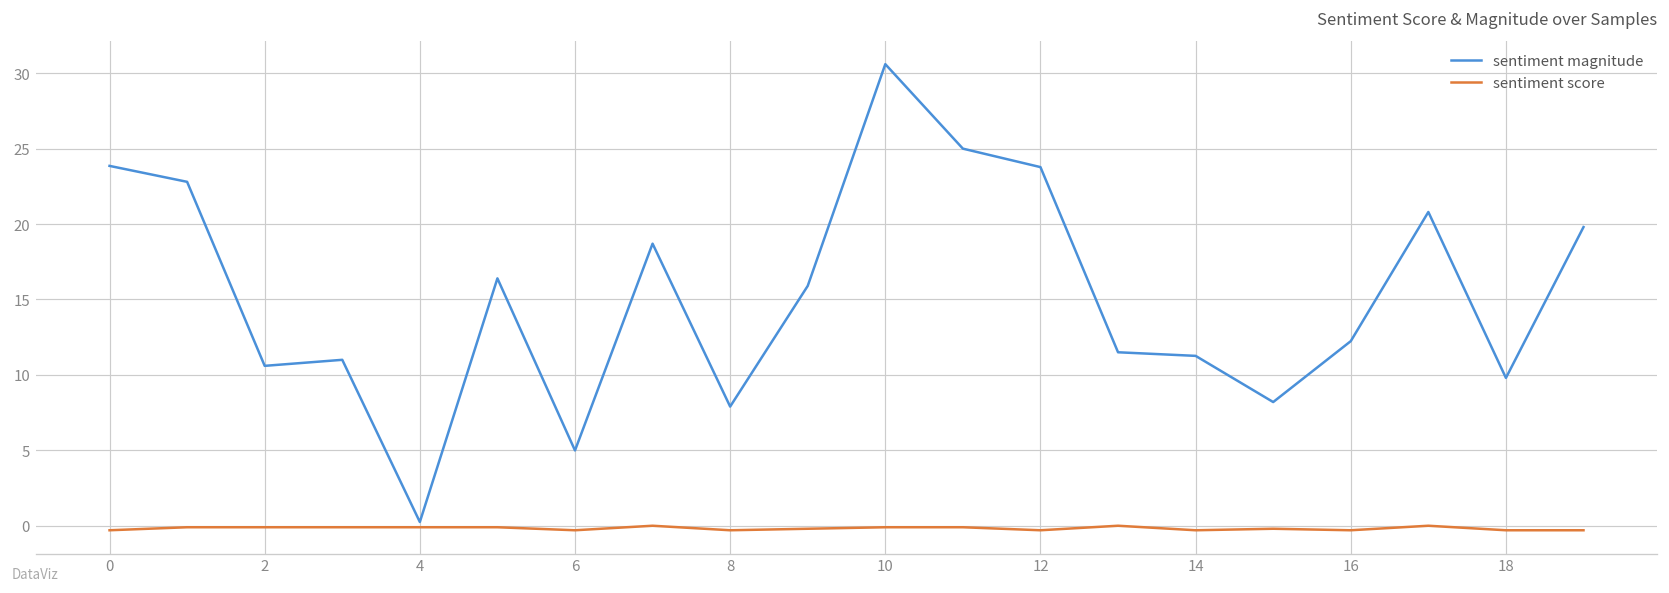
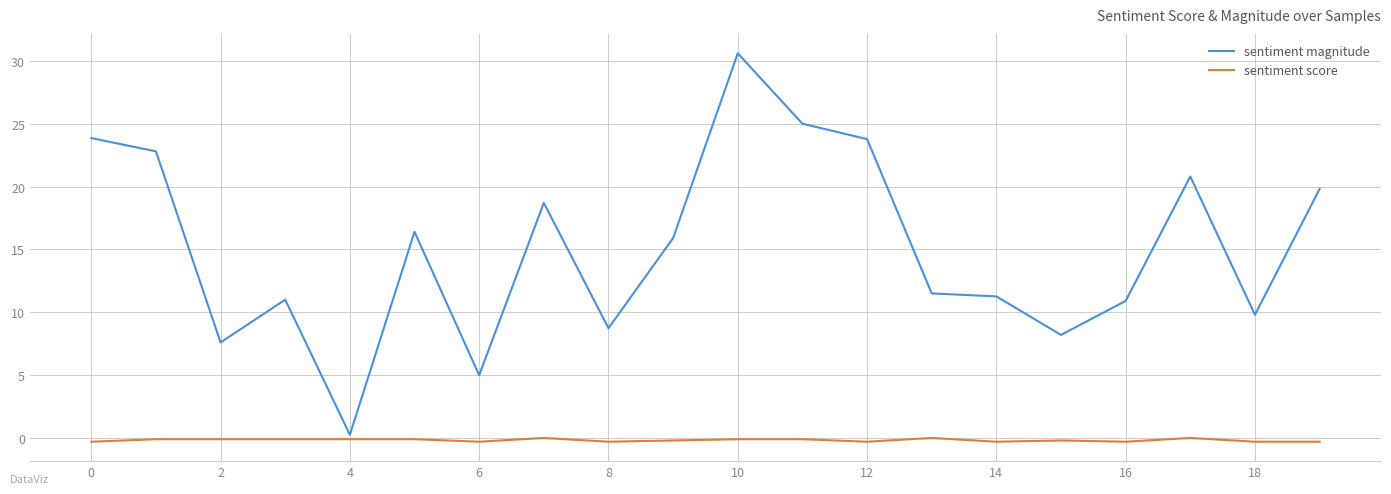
sentiment magnitude, 2: 10.6 -> 7.6
sentiment magnitude, 8: 7.9 -> 8.7
sentiment magnitude, 16: 12.2 -> 10.9
